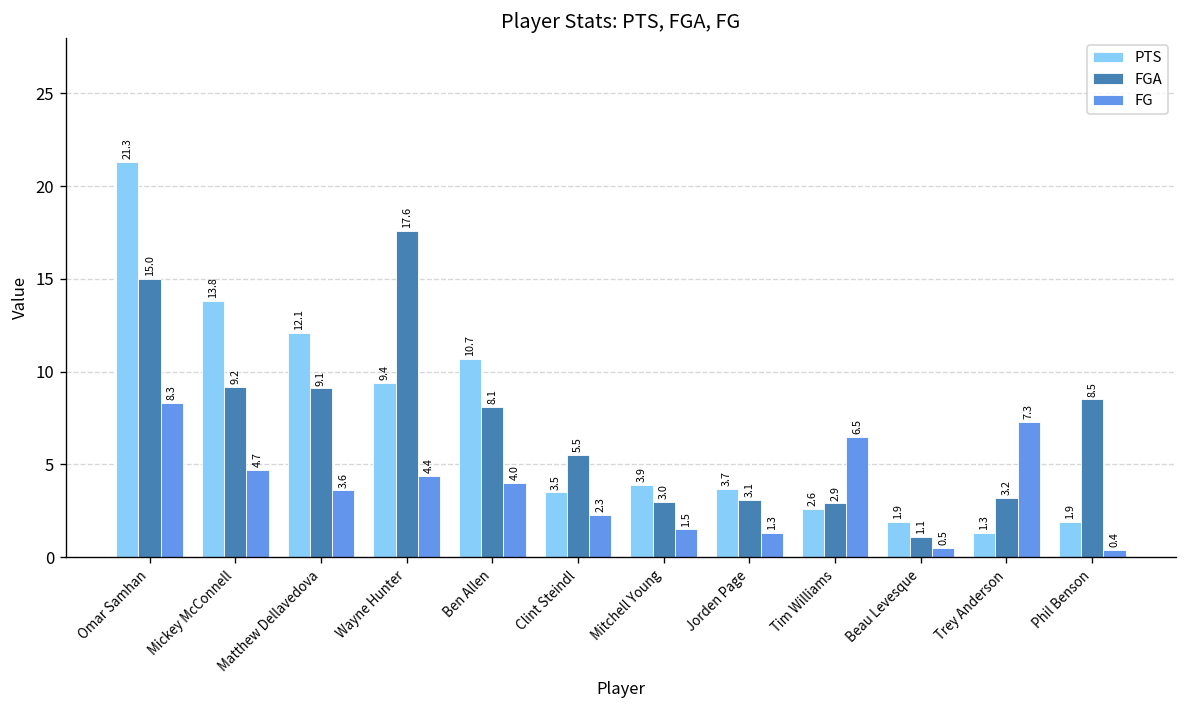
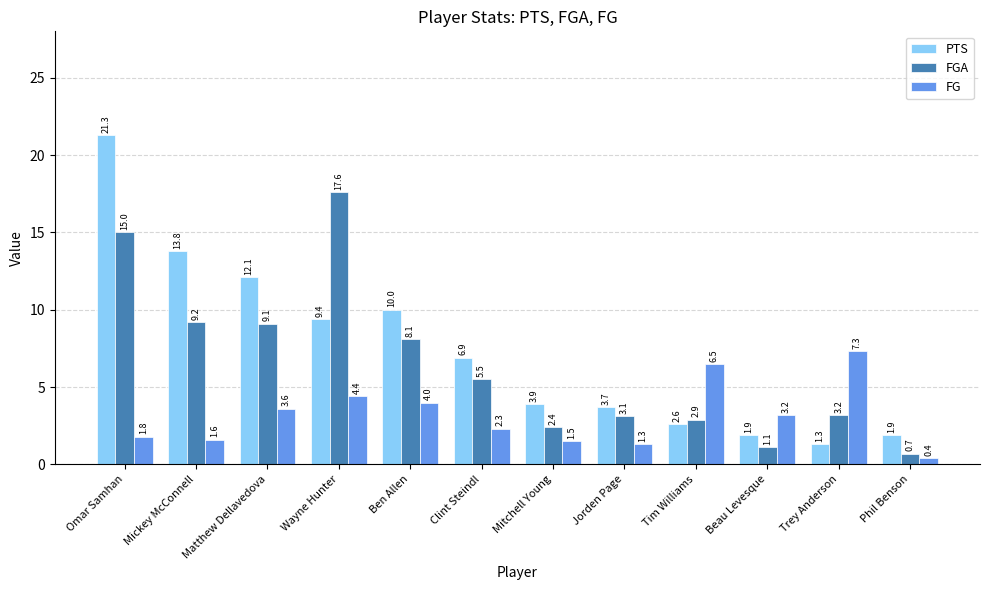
FG, Omar Samhan: 8.3 -> 1.8
FG, Mickey McConnell: 4.7 -> 1.6
PTS, Ben Allen: 10.7 -> 10.0
PTS, Clint Steindl: 3.5 -> 6.9
FGA, Mitchell Young: 3.0 -> 2.4
FG, Beau Levesque: 0.5 -> 3.2
FGA, Phil Benson: 8.5 -> 0.7
